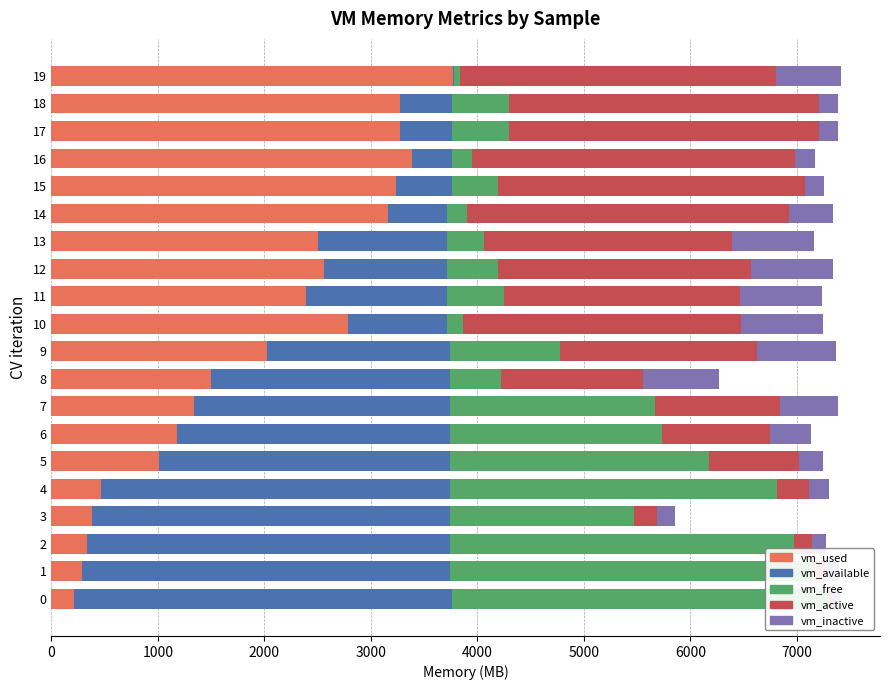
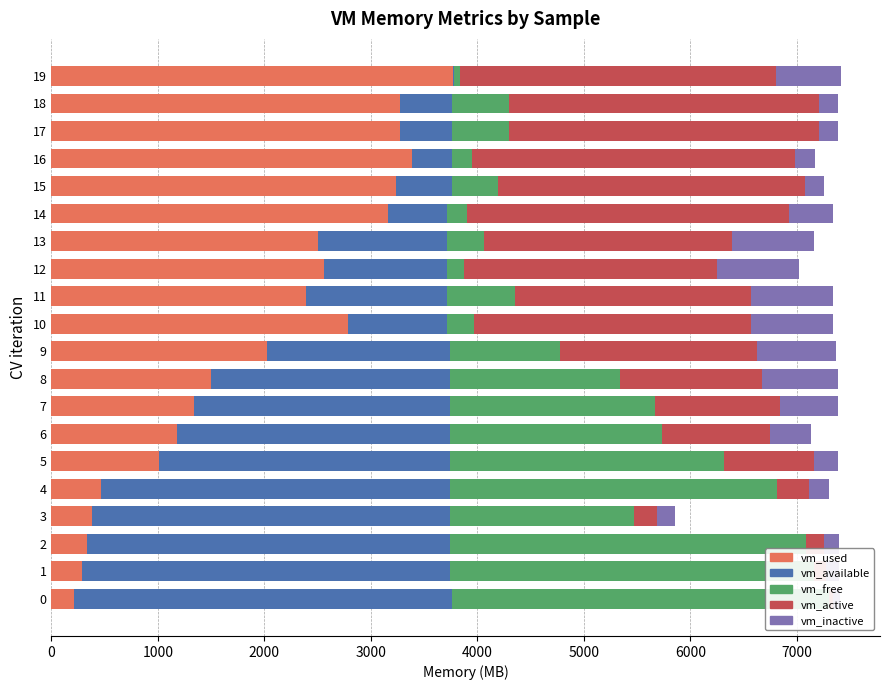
vm_free, 12: 470 -> 150
vm_free, 11: 540 -> 640
vm_free, 10: 150 -> 250
vm_free, 8: 480 -> 1600
vm_free, 5: 2440 -> 2580
vm_free, 2: 3230 -> 3340
